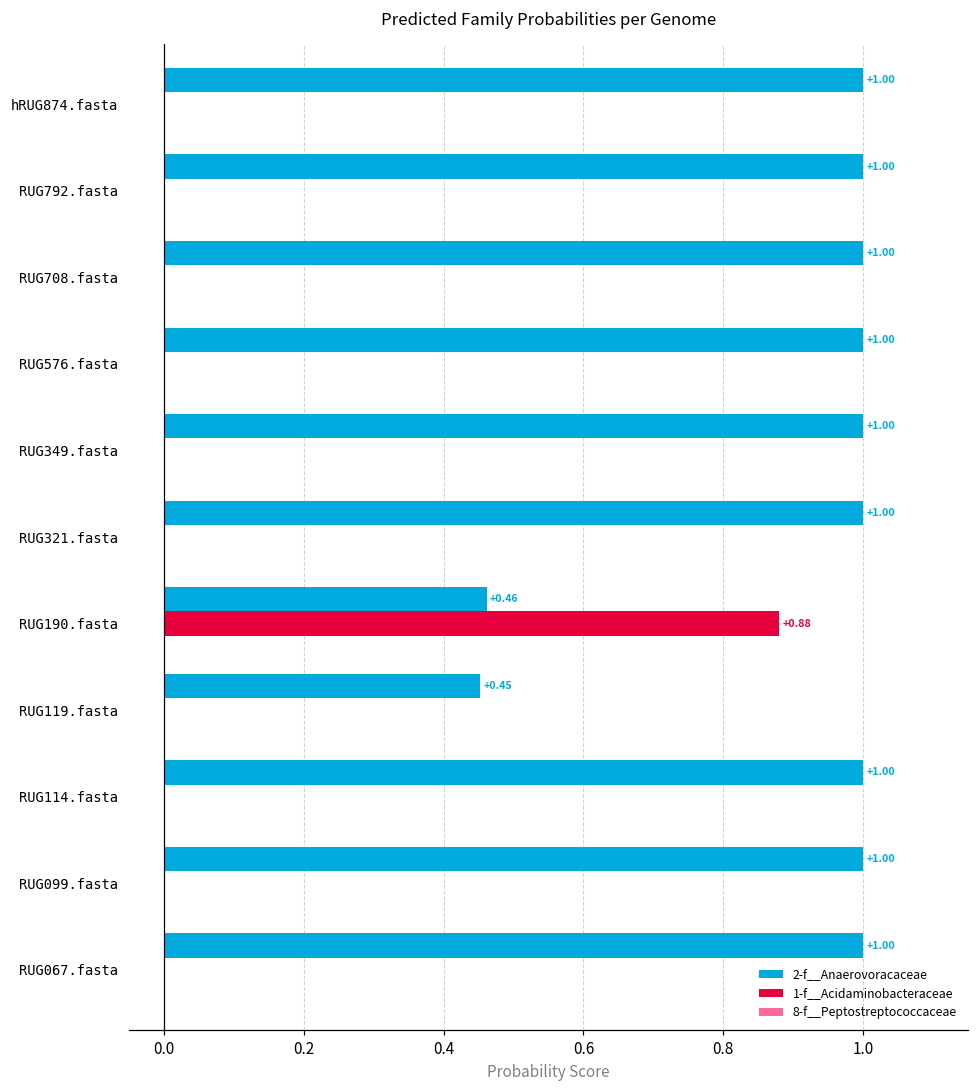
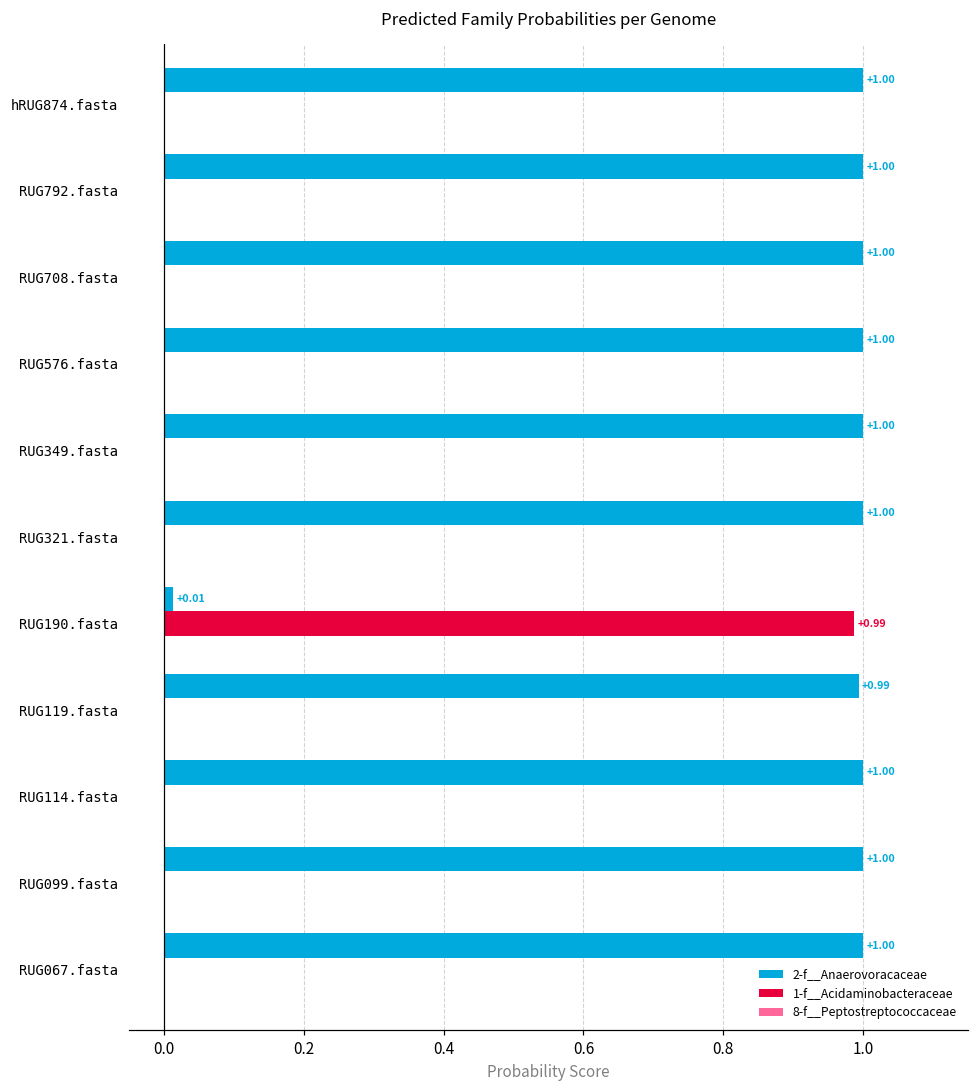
2-f__Anaerovoracaceae, RUG190.fasta: +0.46 -> +0.01
1-f__Acidaminobacteraceae, RUG190.fasta: +0.88 -> +0.99
2-f__Anaerovoracaceae, RUG119.fasta: +0.45 -> +0.99
